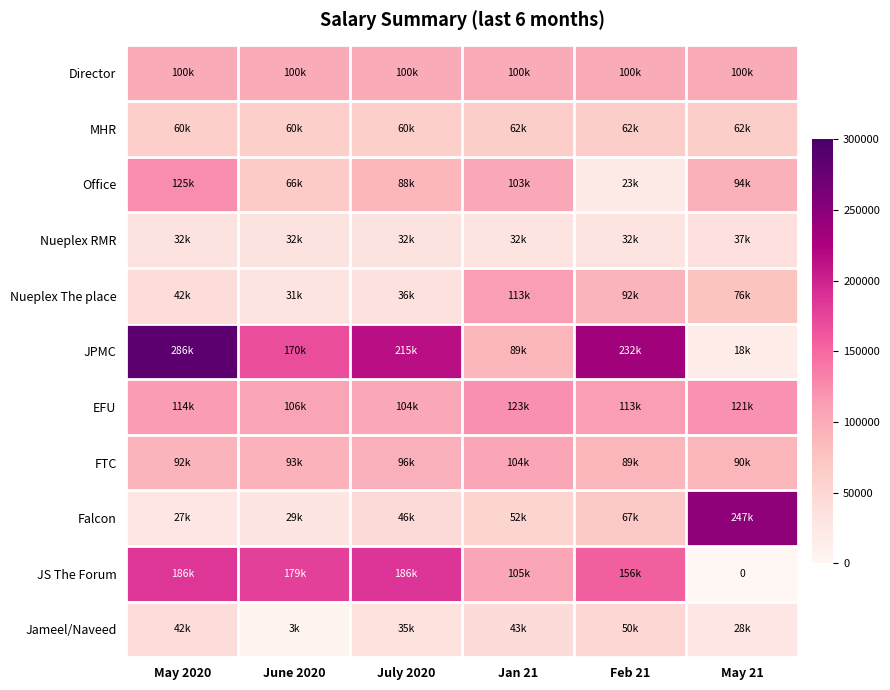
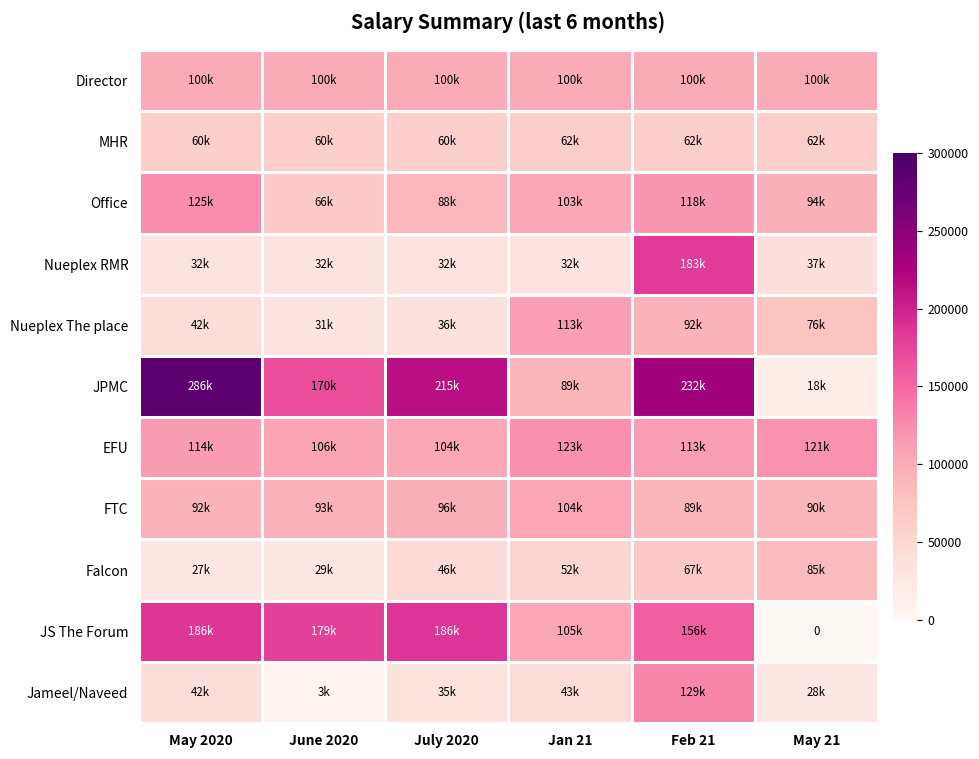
Office, Feb 21: 23k -> 118k
Nueplex RMR, Feb 21: 32k -> 183k
Falcon, May 21: 247k -> 85k
Jameel/Naveed, Feb 21: 50k -> 129k
